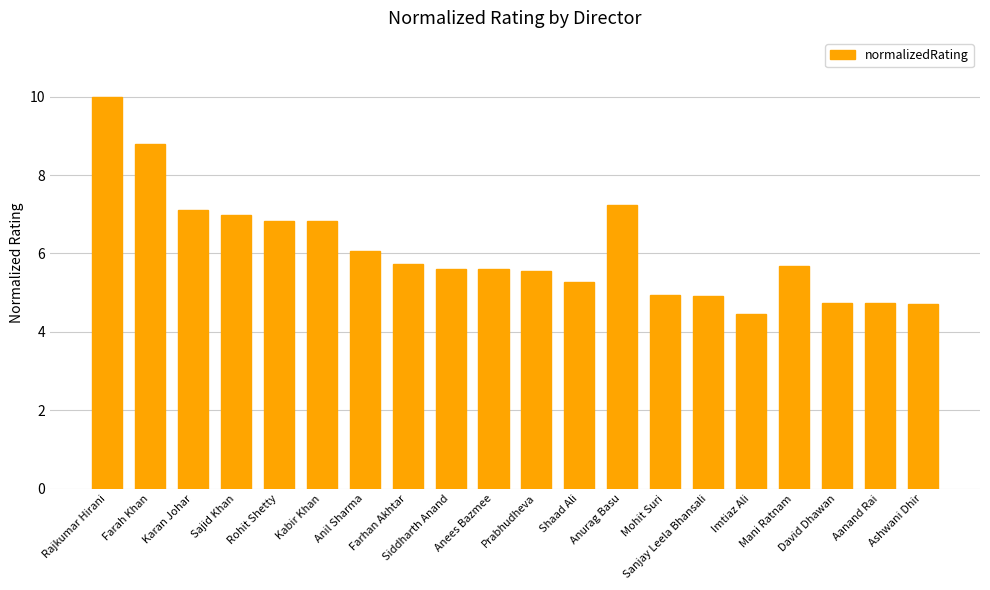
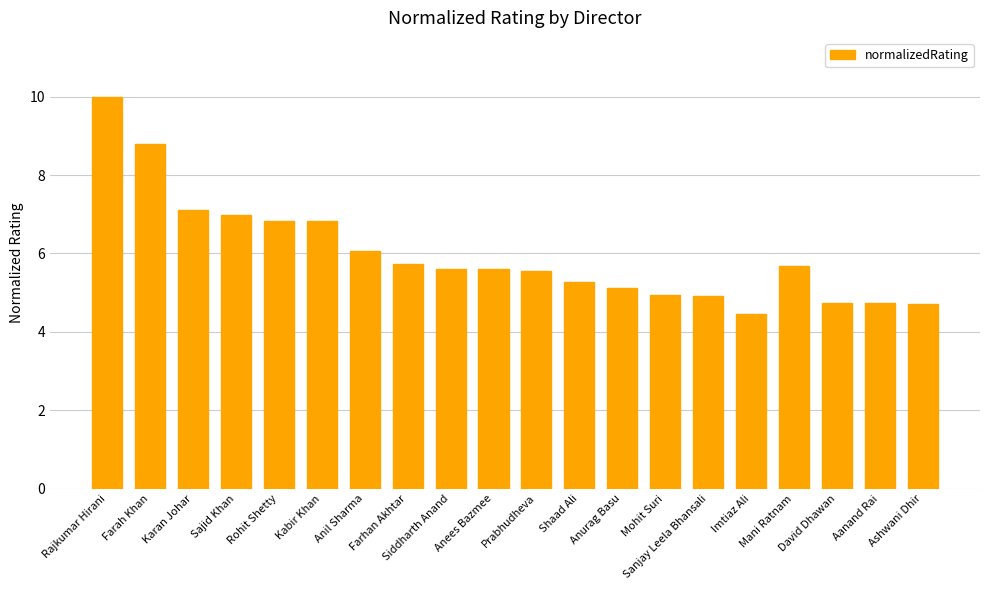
Anurag Basu: 7.2 -> 5.1
